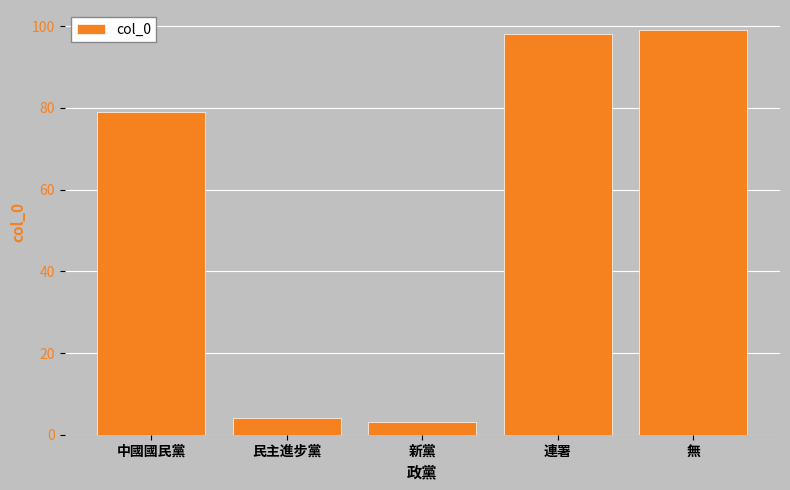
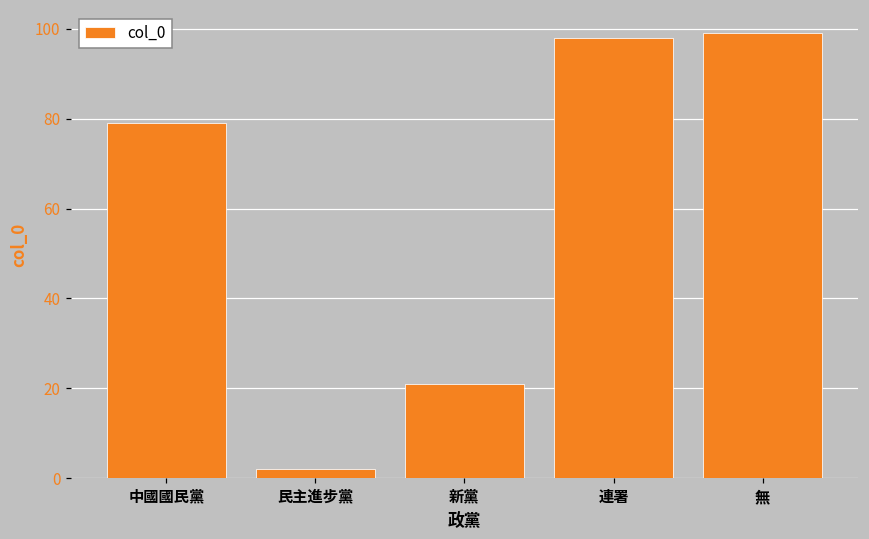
民主進步黨: 4 -> 2
新黨: 3 -> 21
